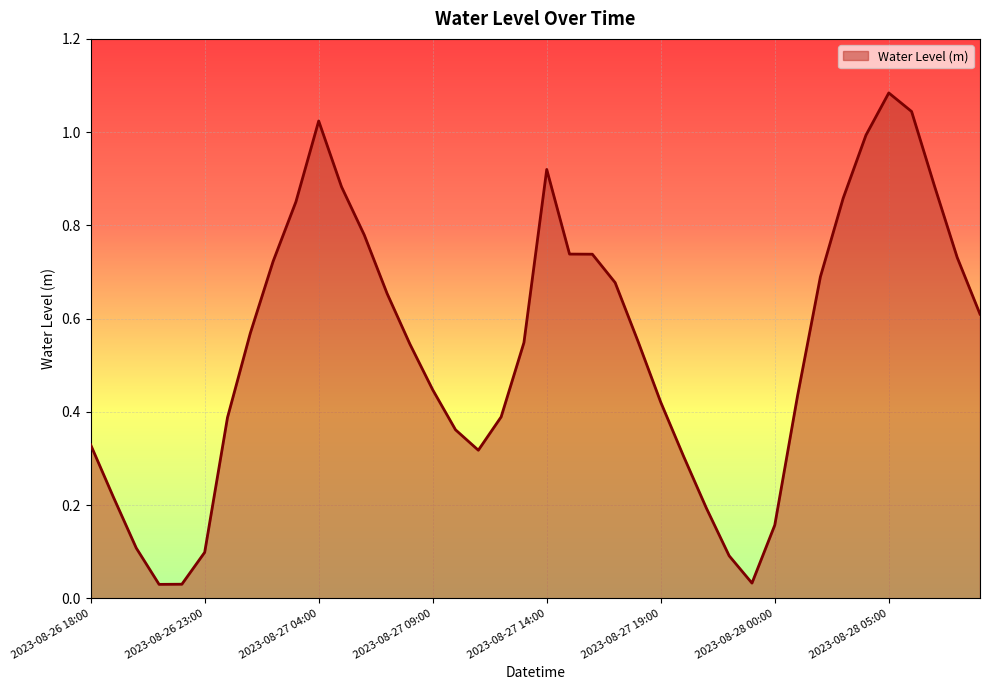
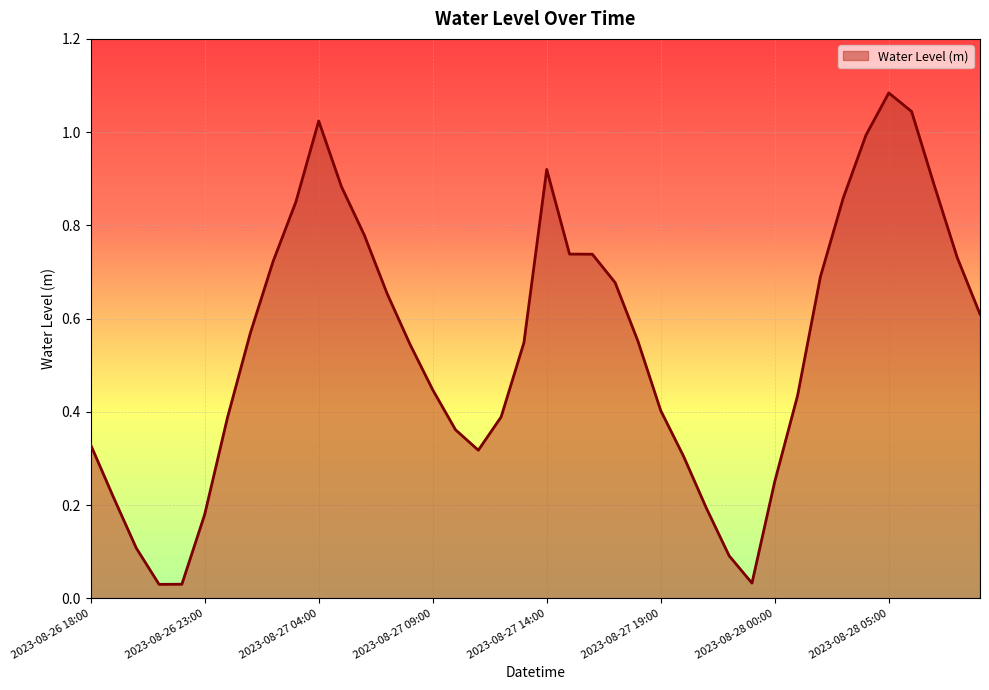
2023-08-26 23:00: 0.10 -> 0.18
2023-08-27 19:00: 0.42 -> 0.40
2023-08-28 00:00: 0.16 -> 0.25
